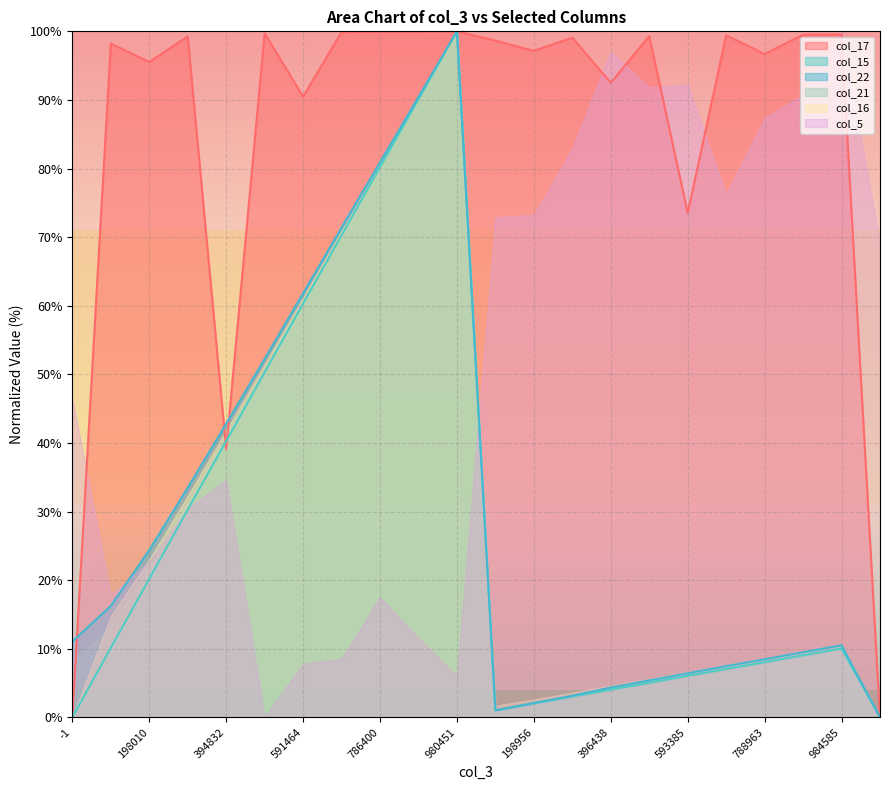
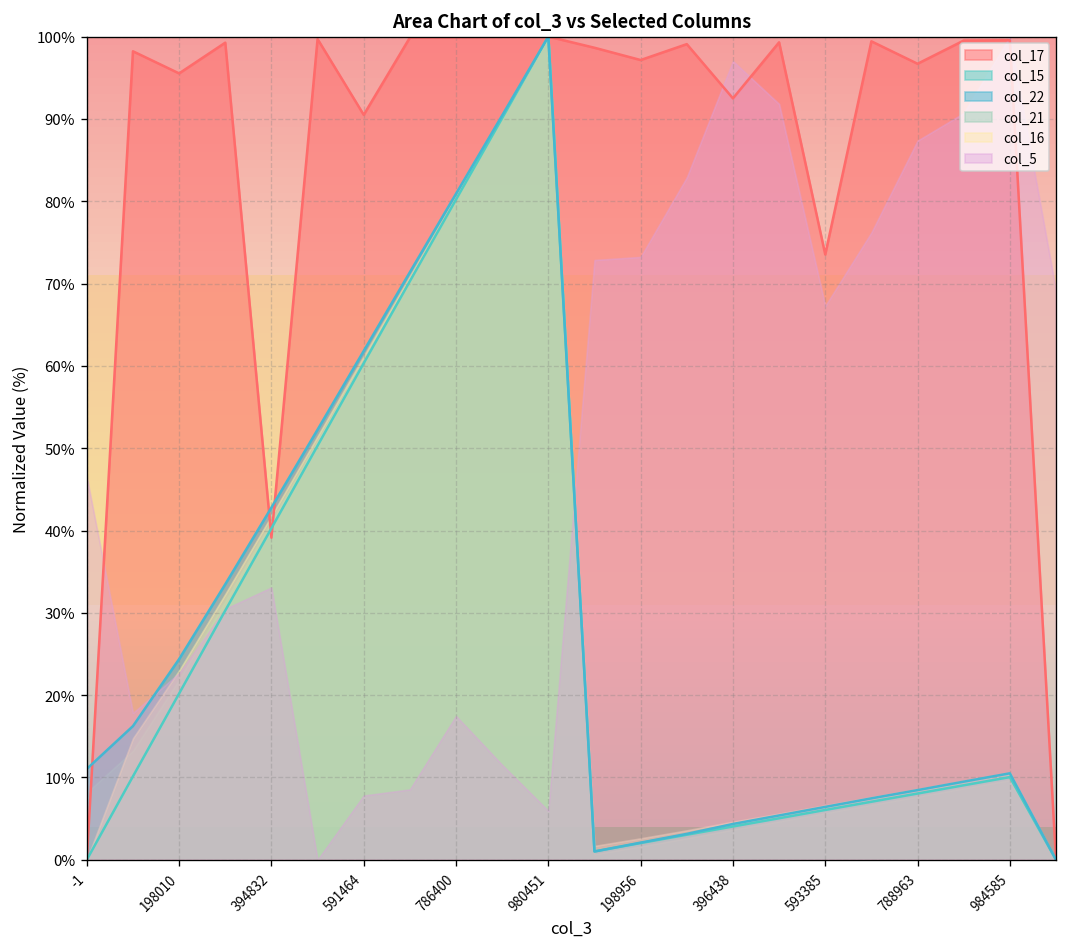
col_5, 394832: 35% -> 33%
col_5, 593385: 92% -> 67%
